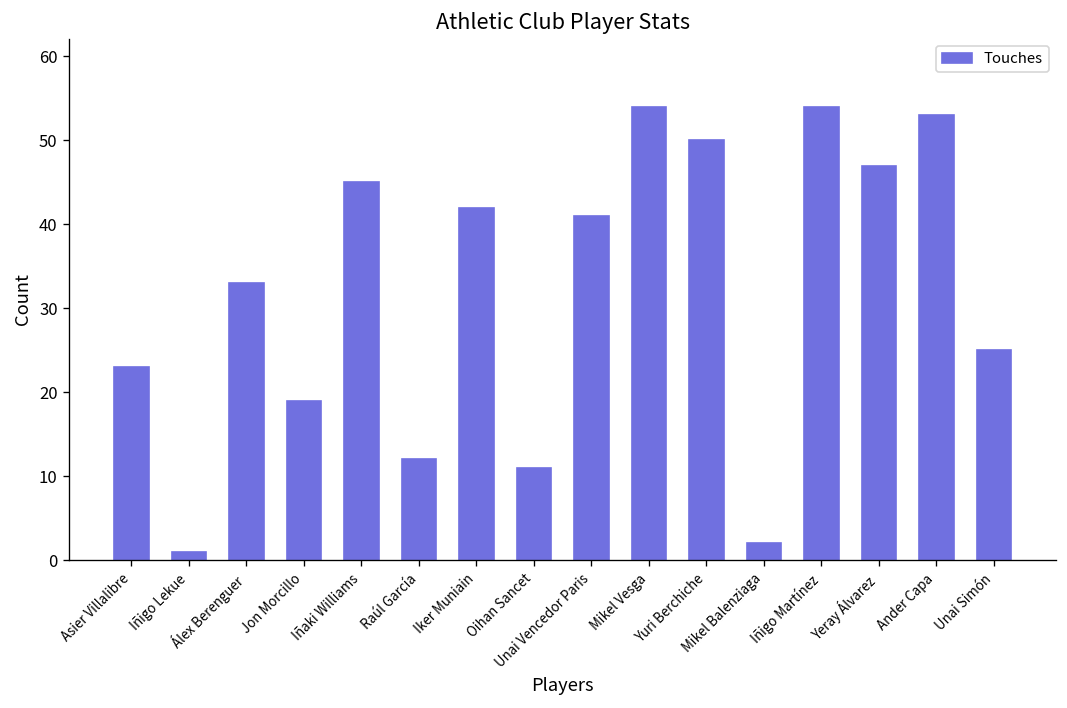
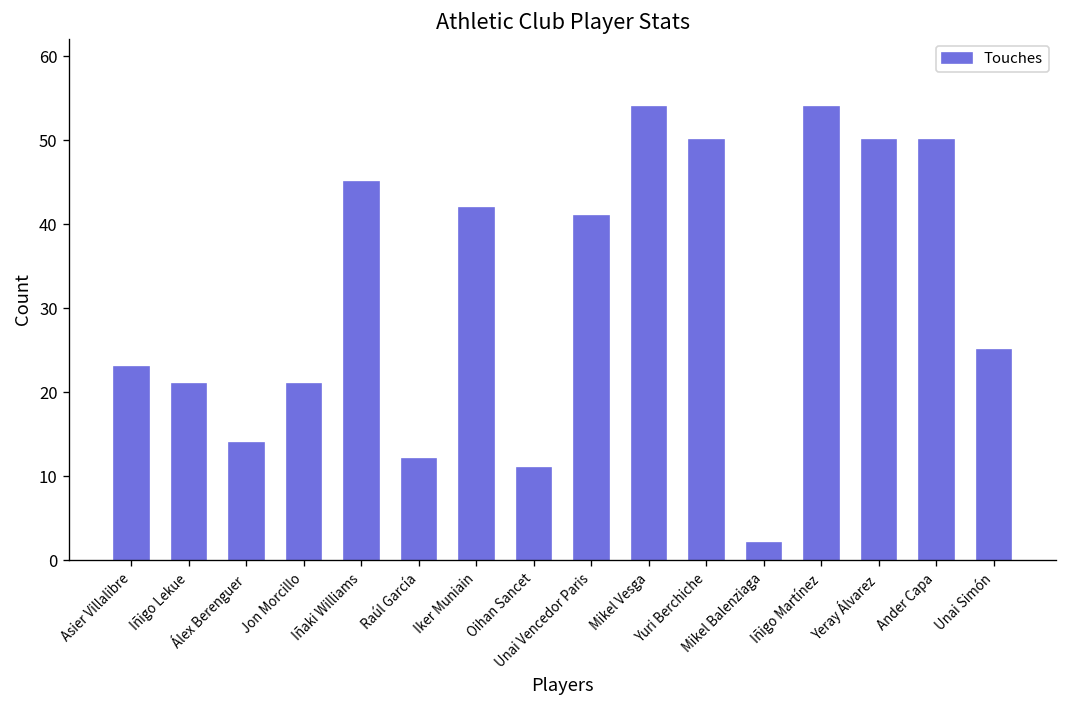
Iñigo Lekue: 1 -> 21
Álex Berenguer: 33 -> 14
Jon Morcillo: 19 -> 21
Yeray Álvarez: 47 -> 50
Ander Capa: 53 -> 50
